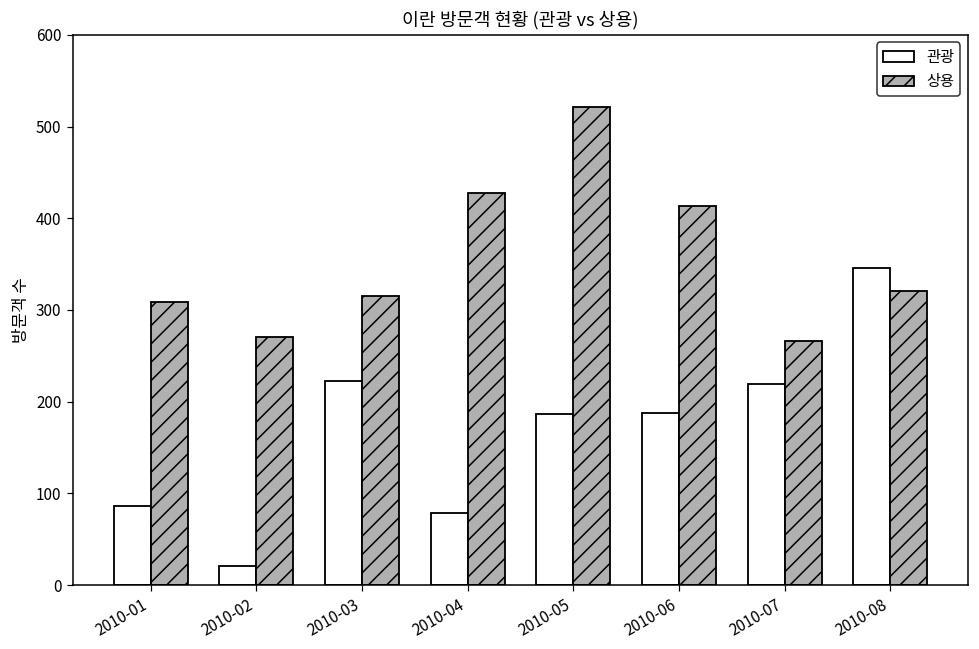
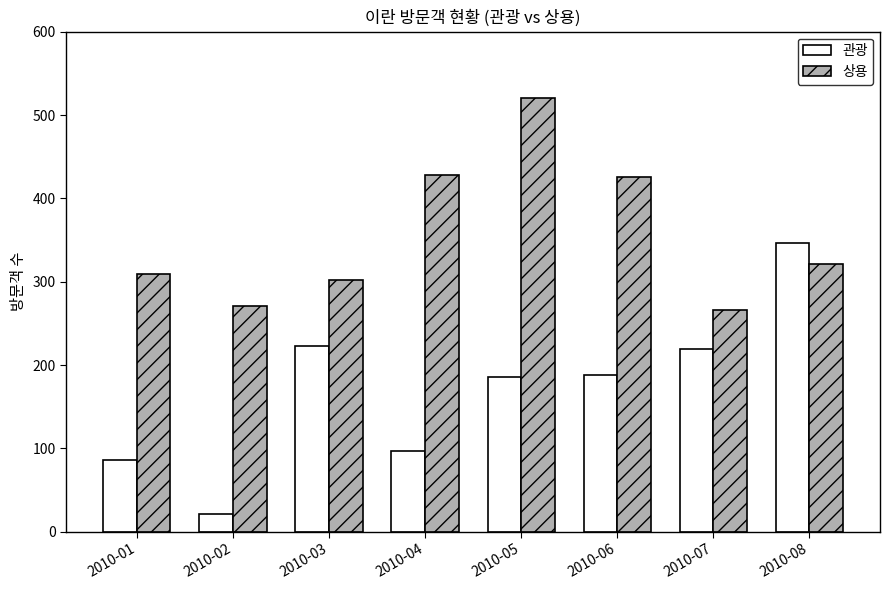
상용, 2010-03: 320 -> 300
관광, 2010-04: 80 -> 100
상용, 2010-06: 410 -> 430
